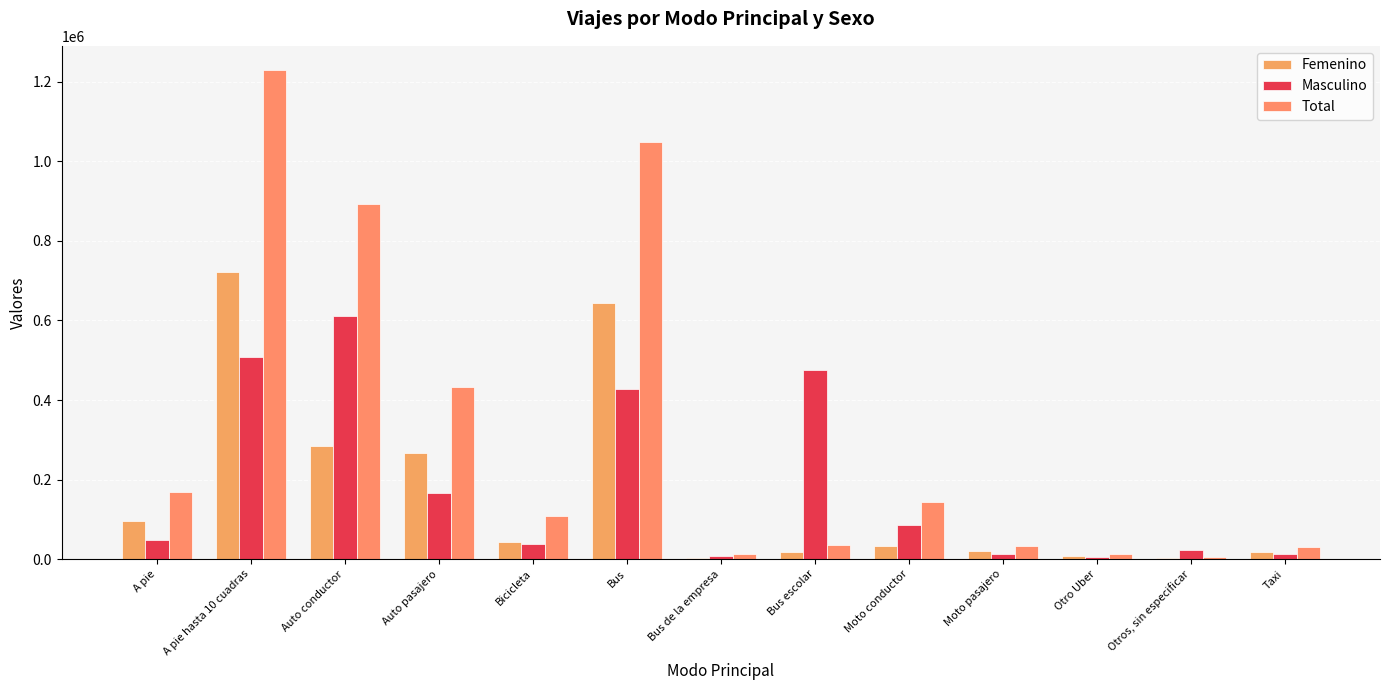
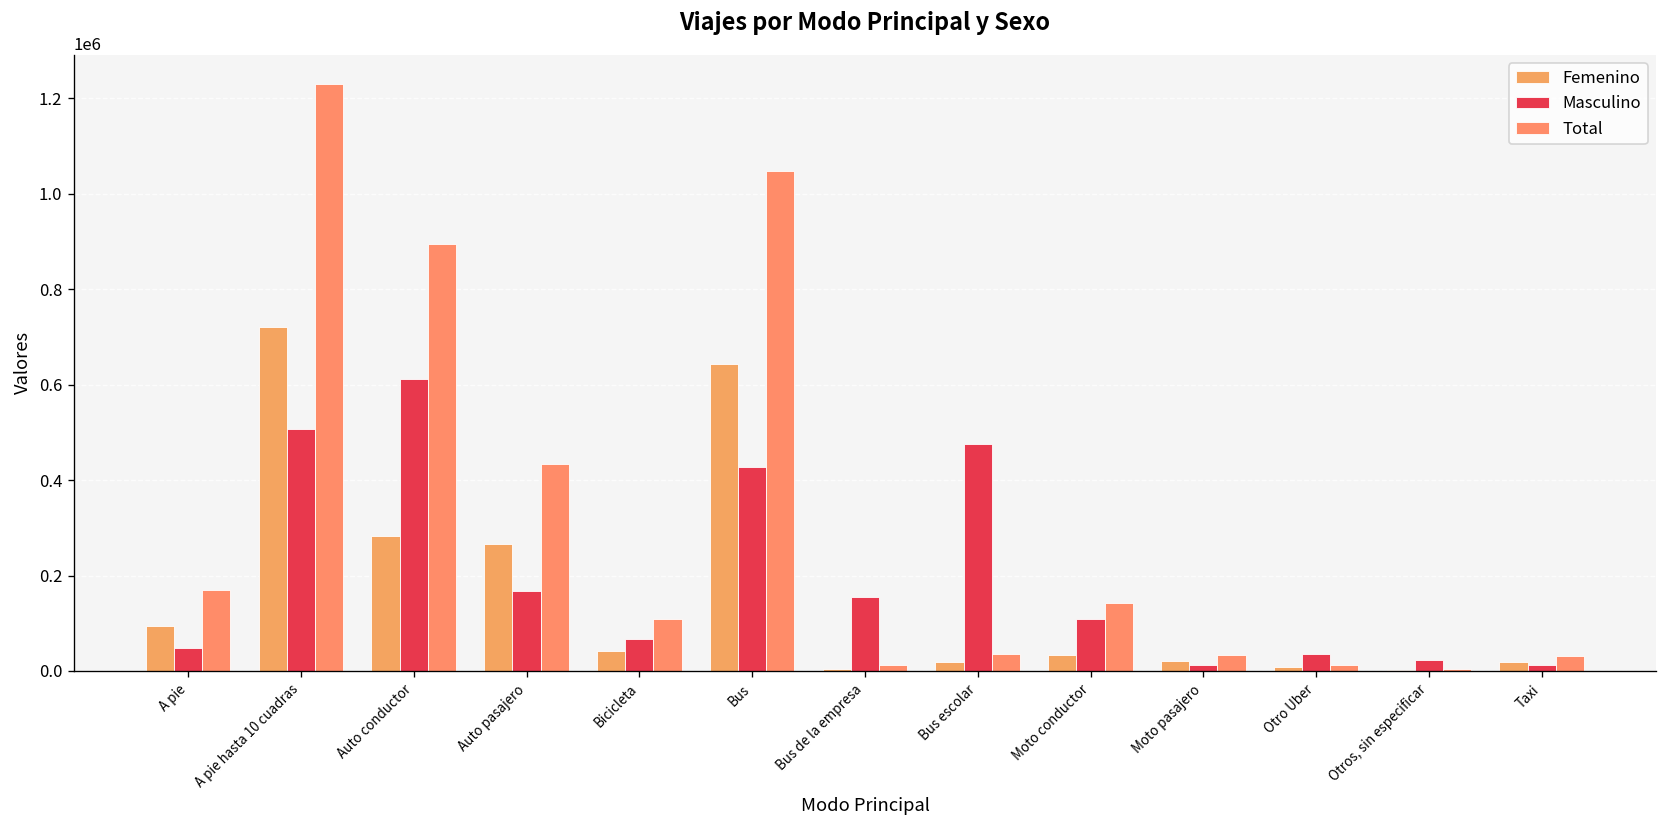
Masculino, Bicicleta: 40000 -> 70000
Masculino, Bus de la empresa: 10000 -> 150000
Masculino, Moto conductor: 90000 -> 110000
Masculino, Otro Uber: 10000 -> 30000
